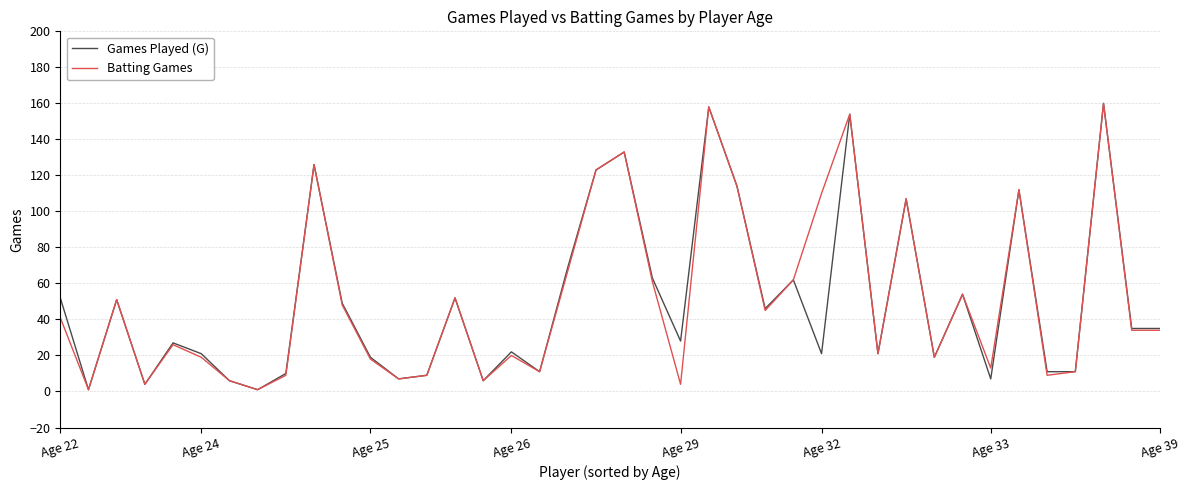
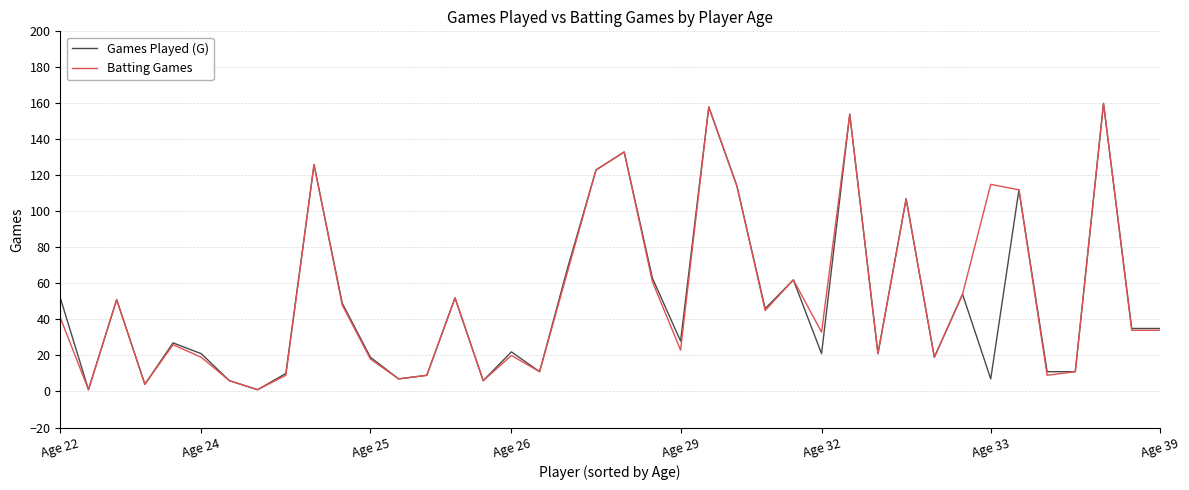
Batting Games, Age 29: 4 -> 23
Batting Games, Age 32: 110 -> 33
Batting Games, Age 33: 13 -> 115
